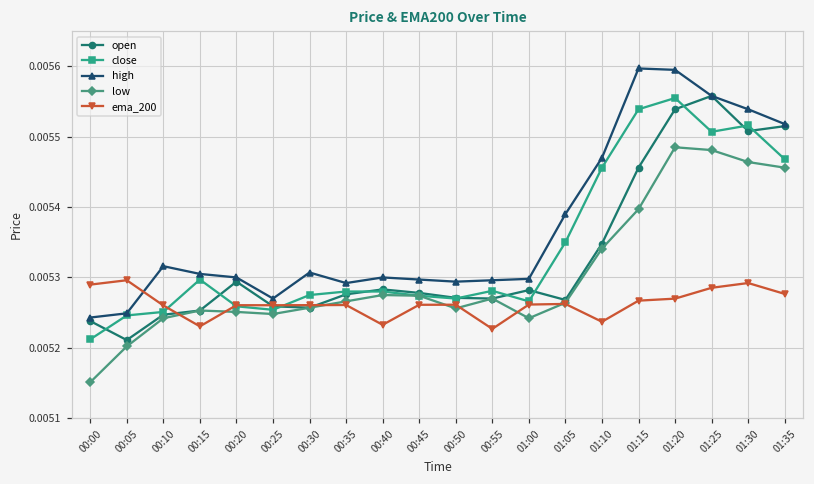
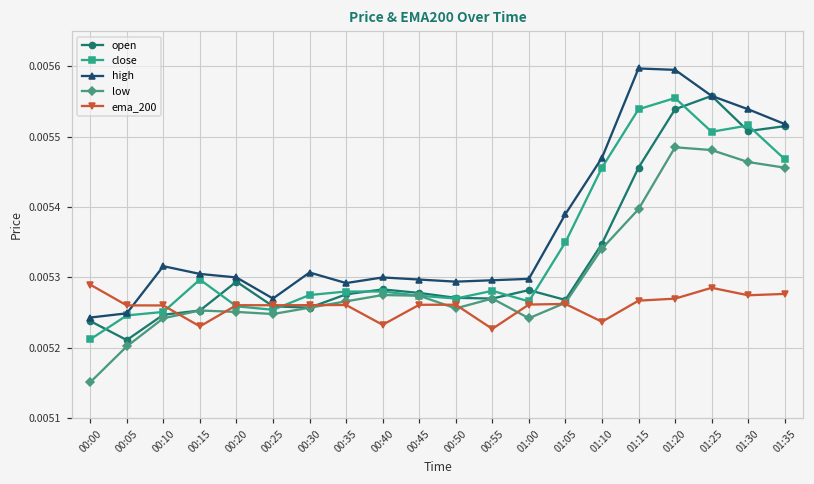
ema_200, 00:05: 0.00530 -> 0.00526
ema_200, 01:30: 0.00529 -> 0.00527
